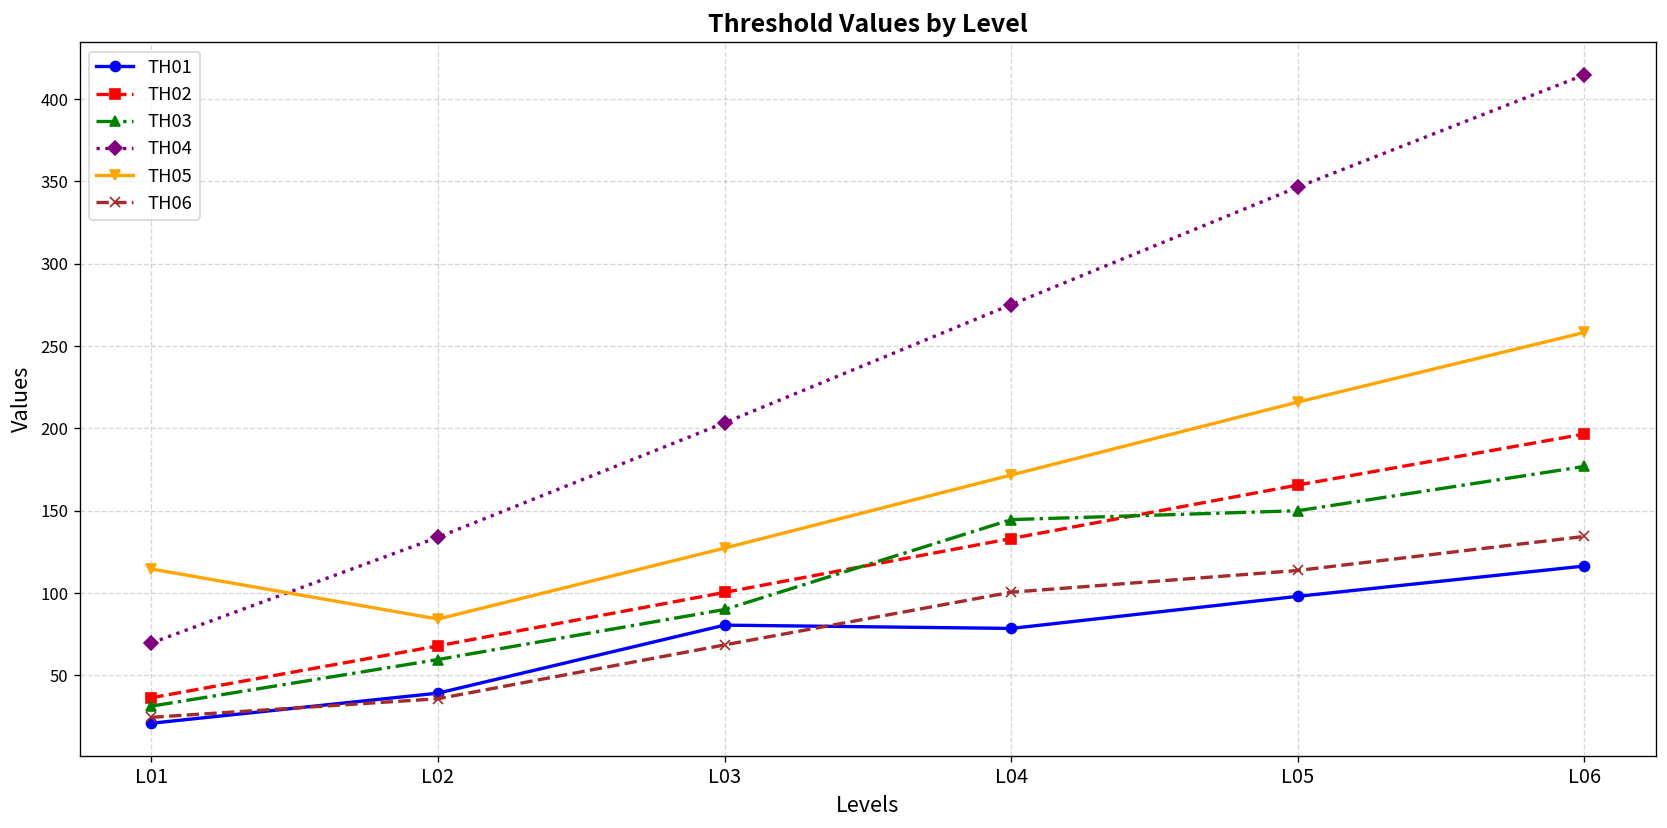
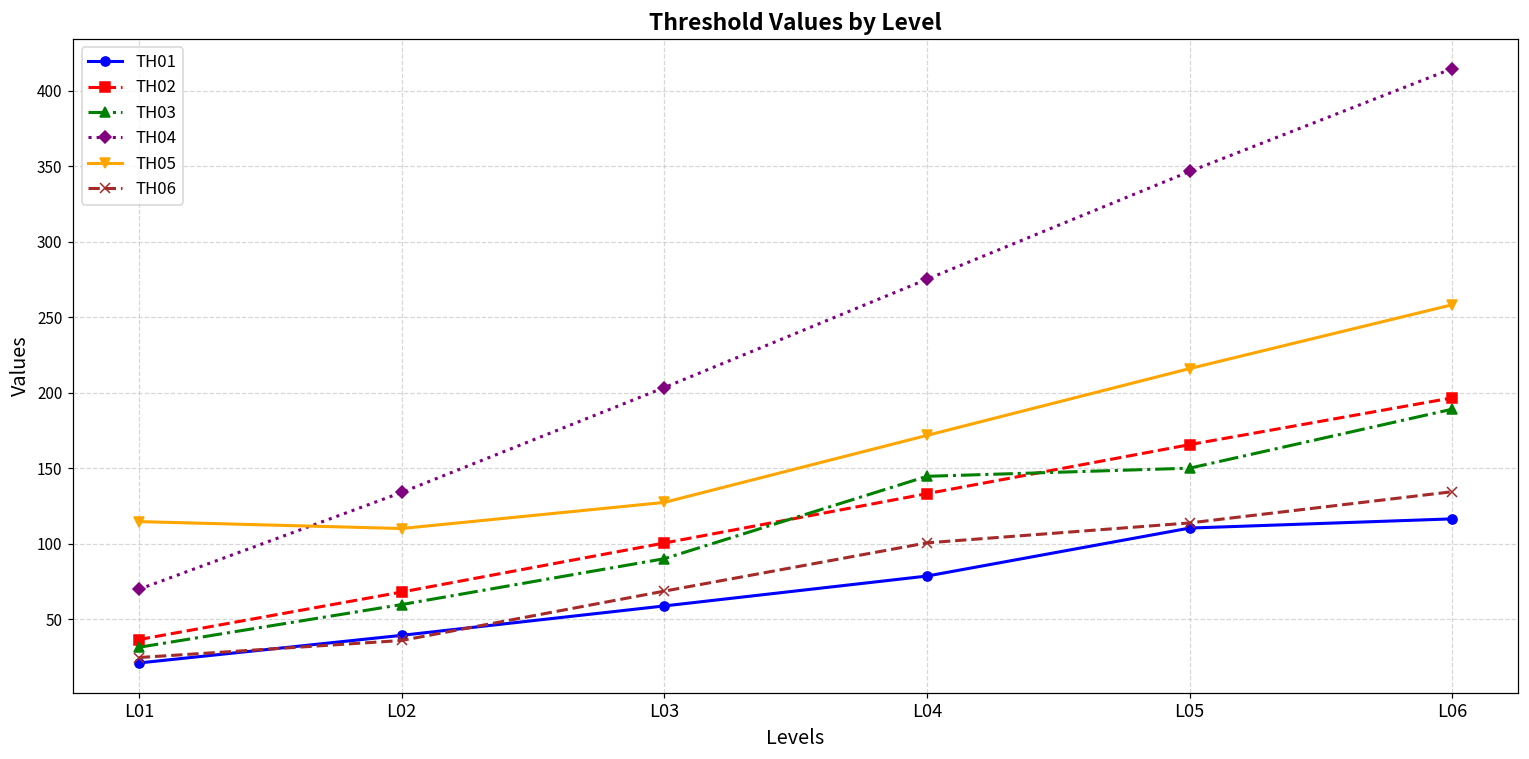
TH05, L02: 84 -> 110
TH01, L03: 81 -> 59
TH01, L05: 98 -> 110
TH03, L06: 177 -> 189
